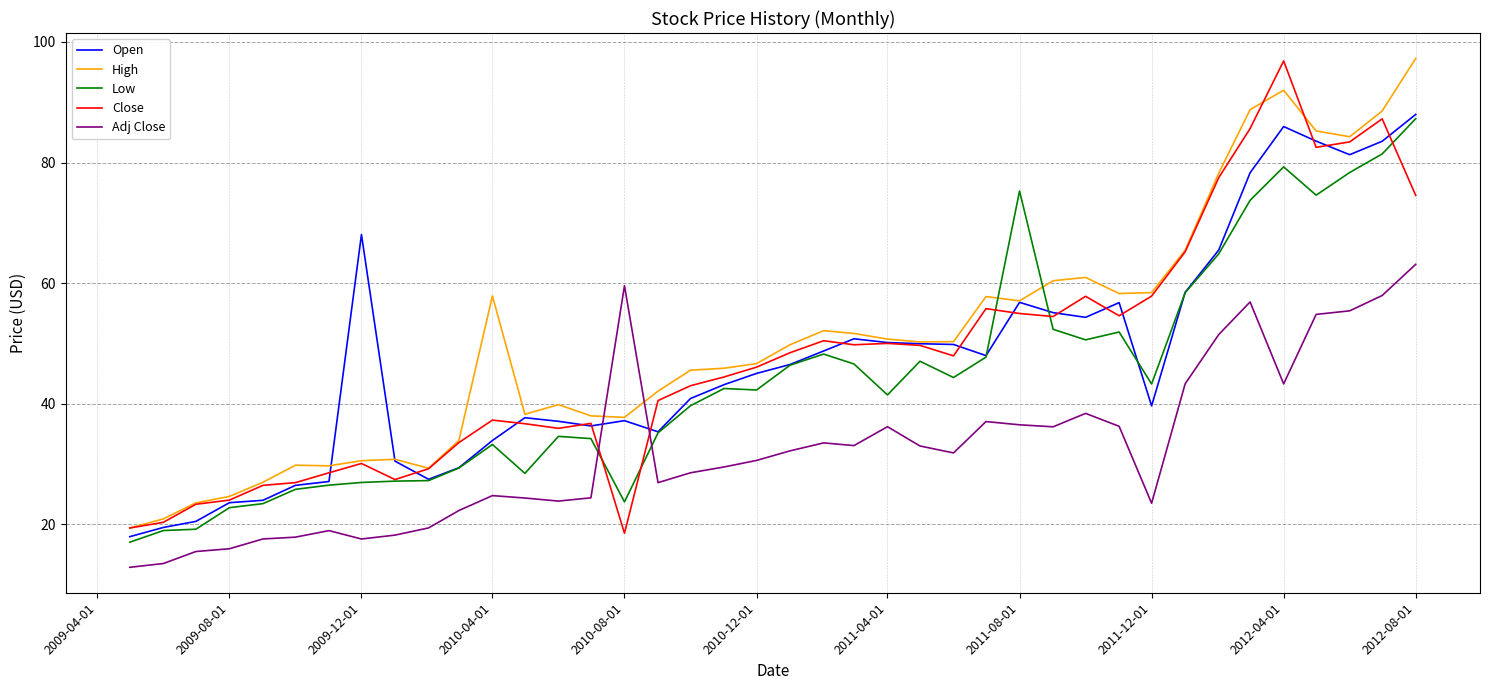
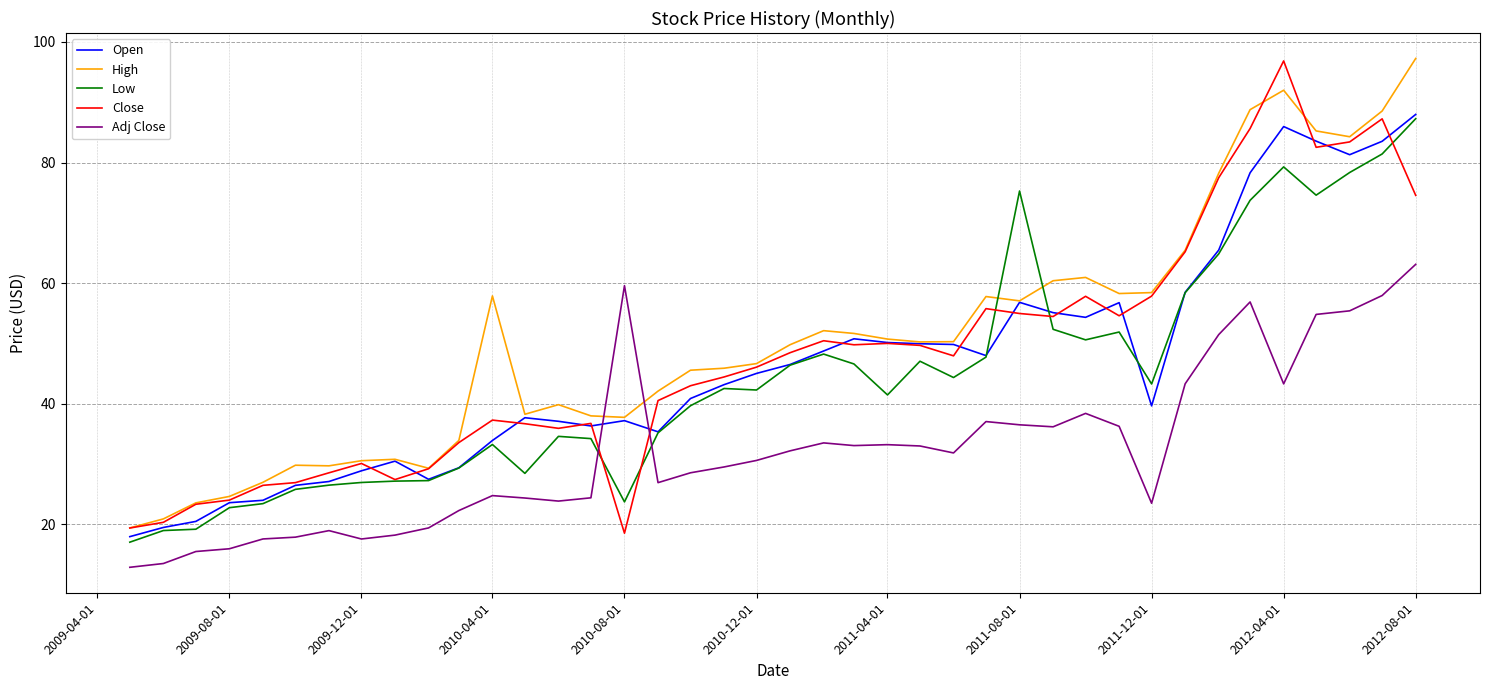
Open, 2009-12-01: 68 -> 29
Adj Close, 2011-04-01: 36 -> 33
